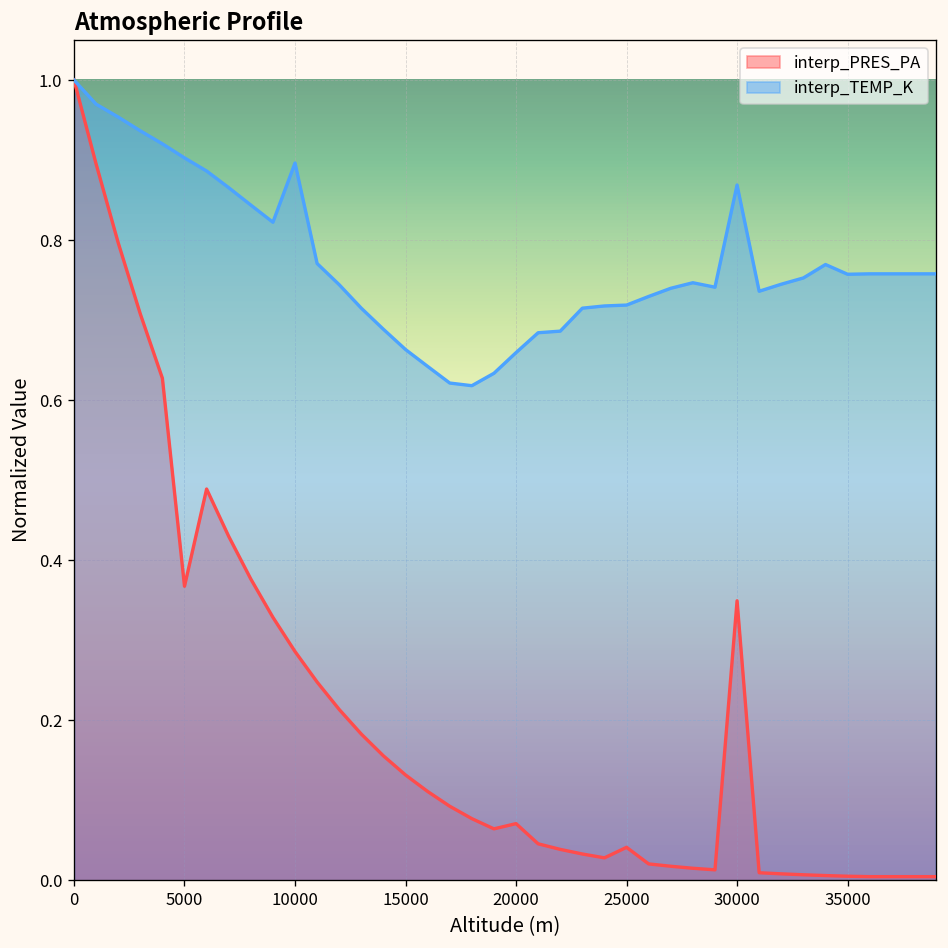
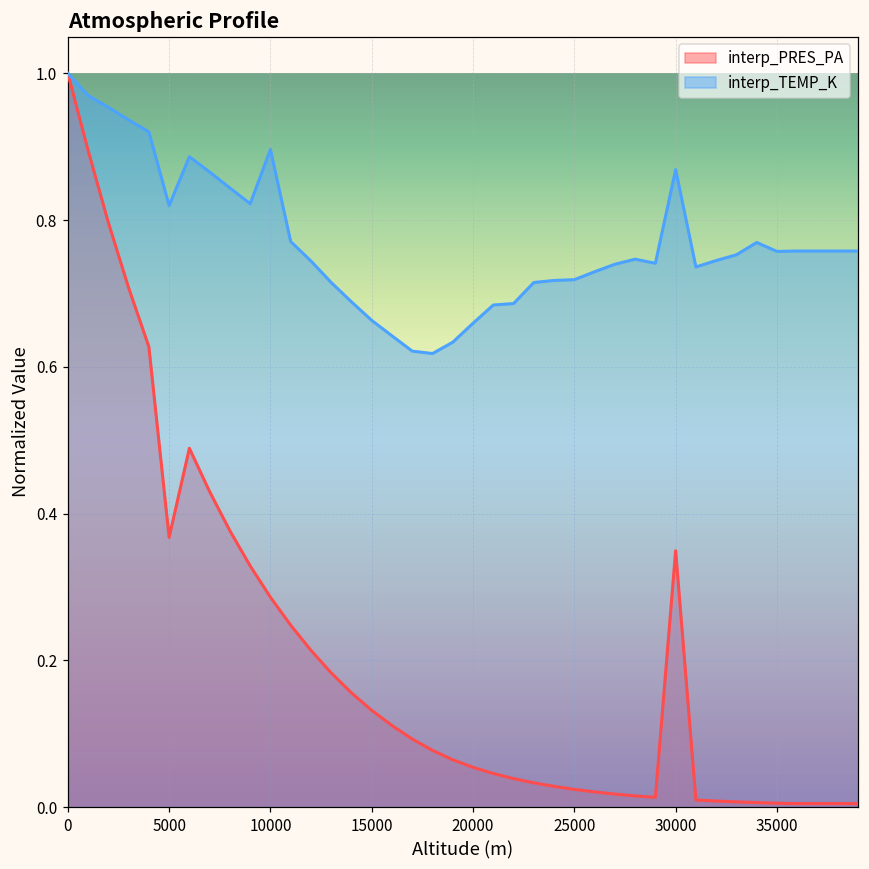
interp_TEMP_K, 5000: 0.90 -> 0.82
interp_PRES_PA, 20000: 0.07 -> 0.05
interp_PRES_PA, 25000: 0.04 -> 0.02
